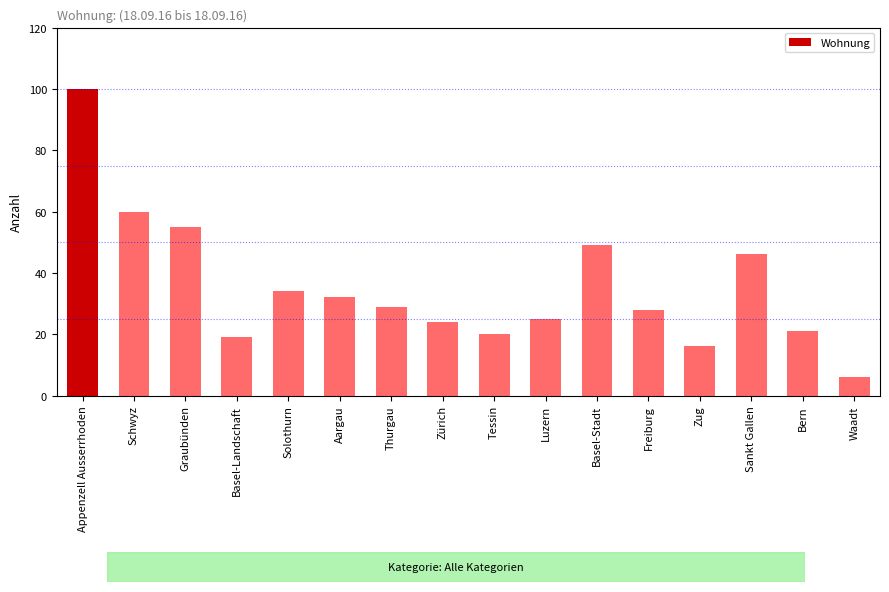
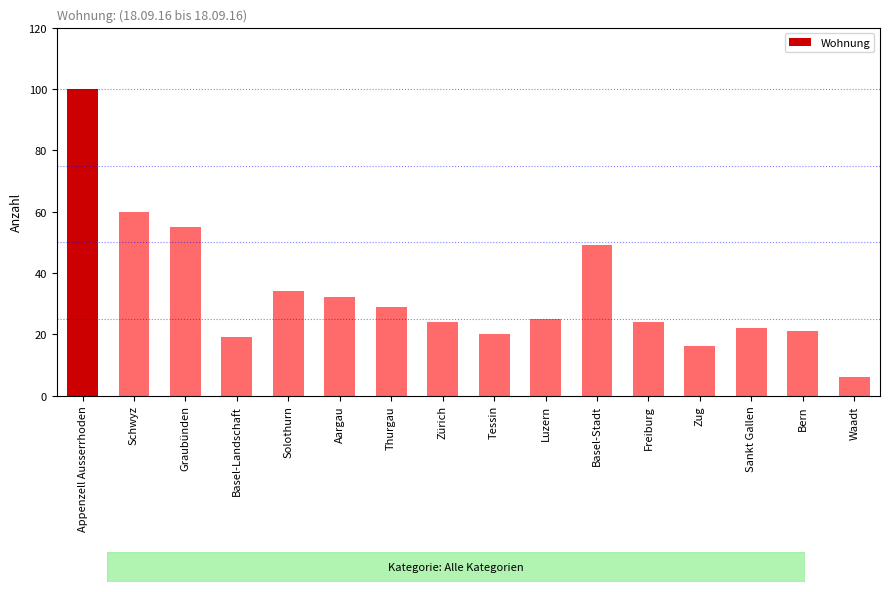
Freiburg: 28 -> 24
Sankt Gallen: 46 -> 22
